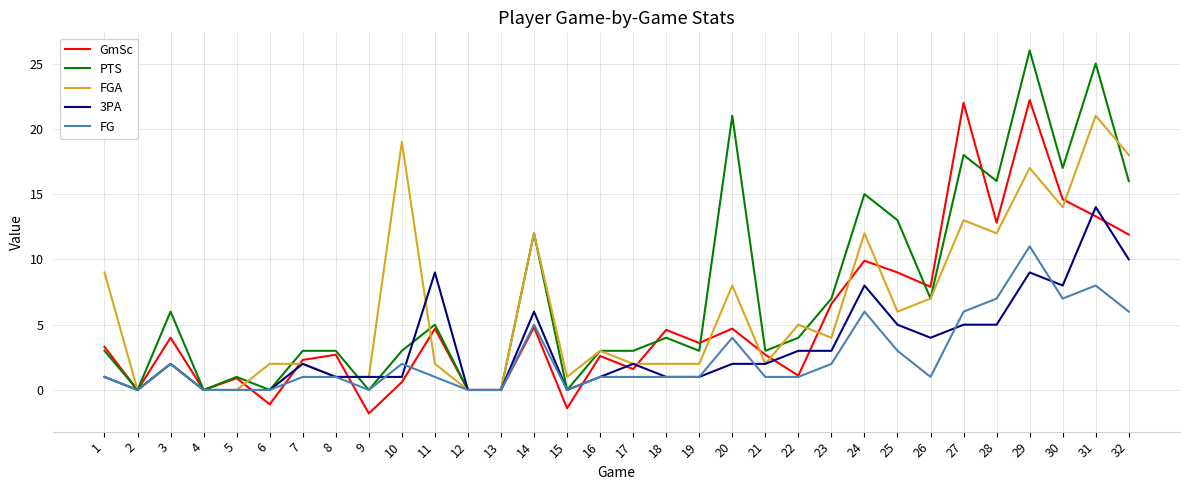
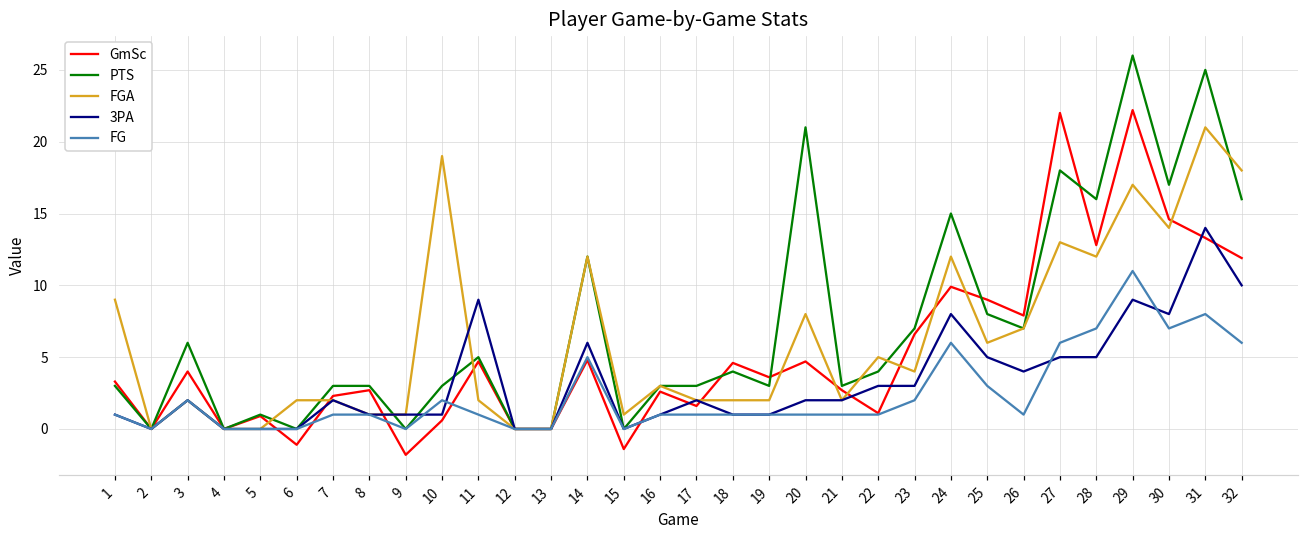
FG, 20: 4 -> 1
PTS, 25: 13 -> 8
